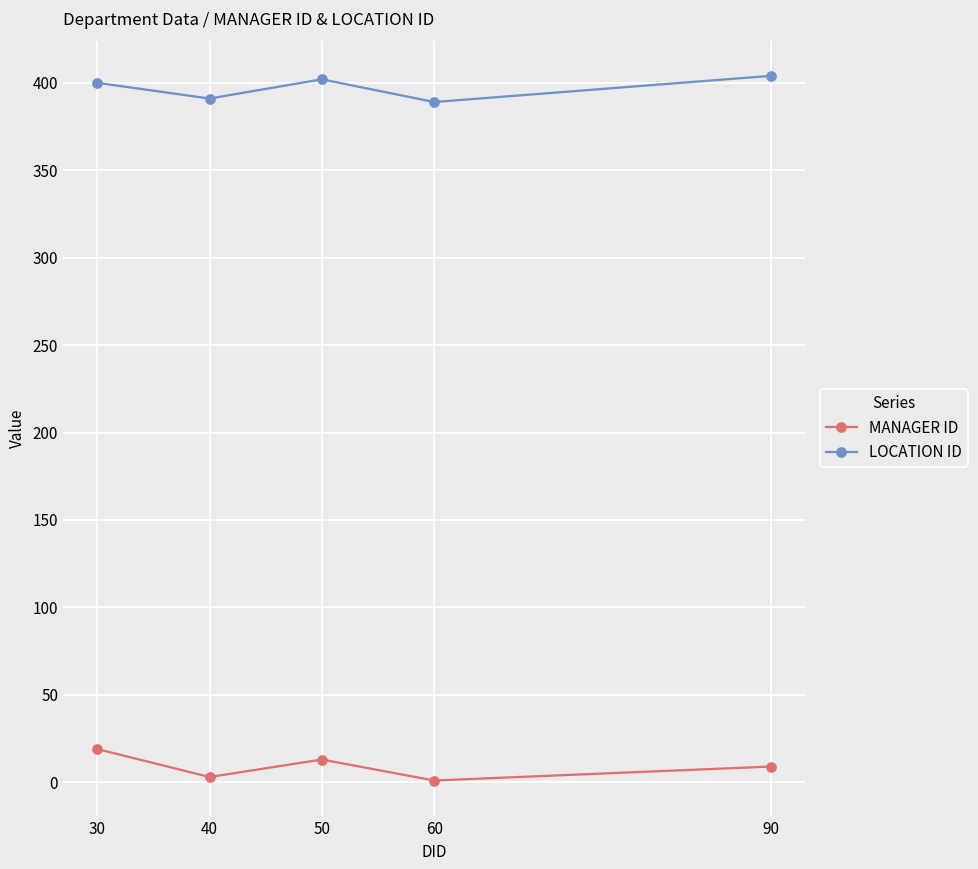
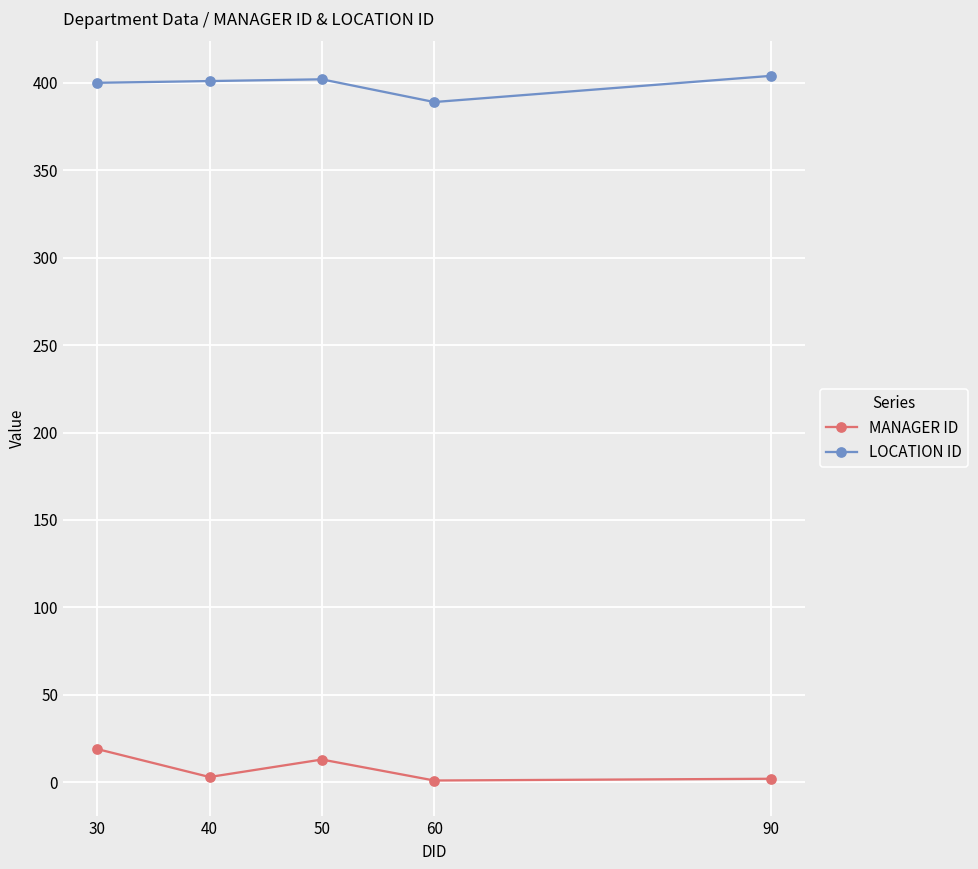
LOCATION ID, 40: 391 -> 401
MANAGER ID, 90: 9 -> 2
